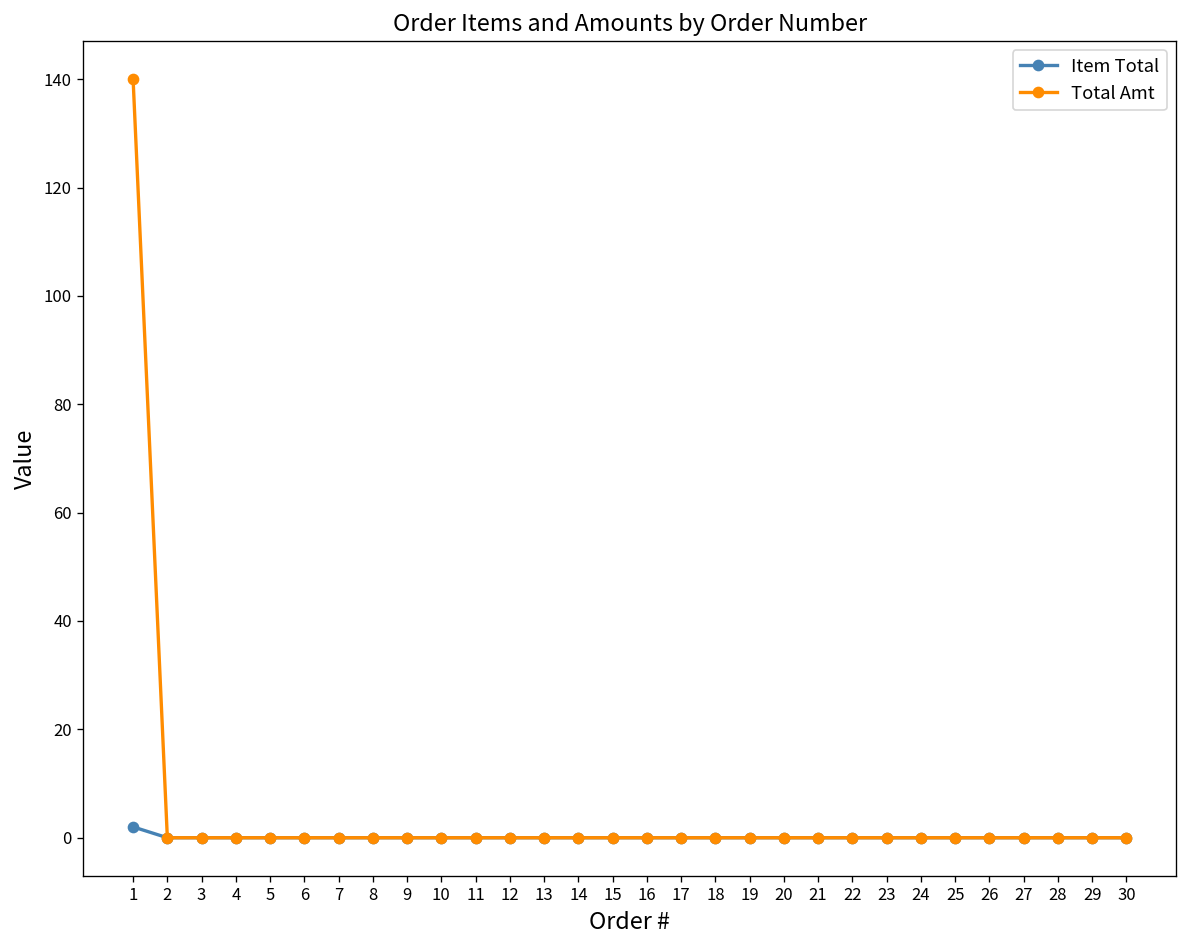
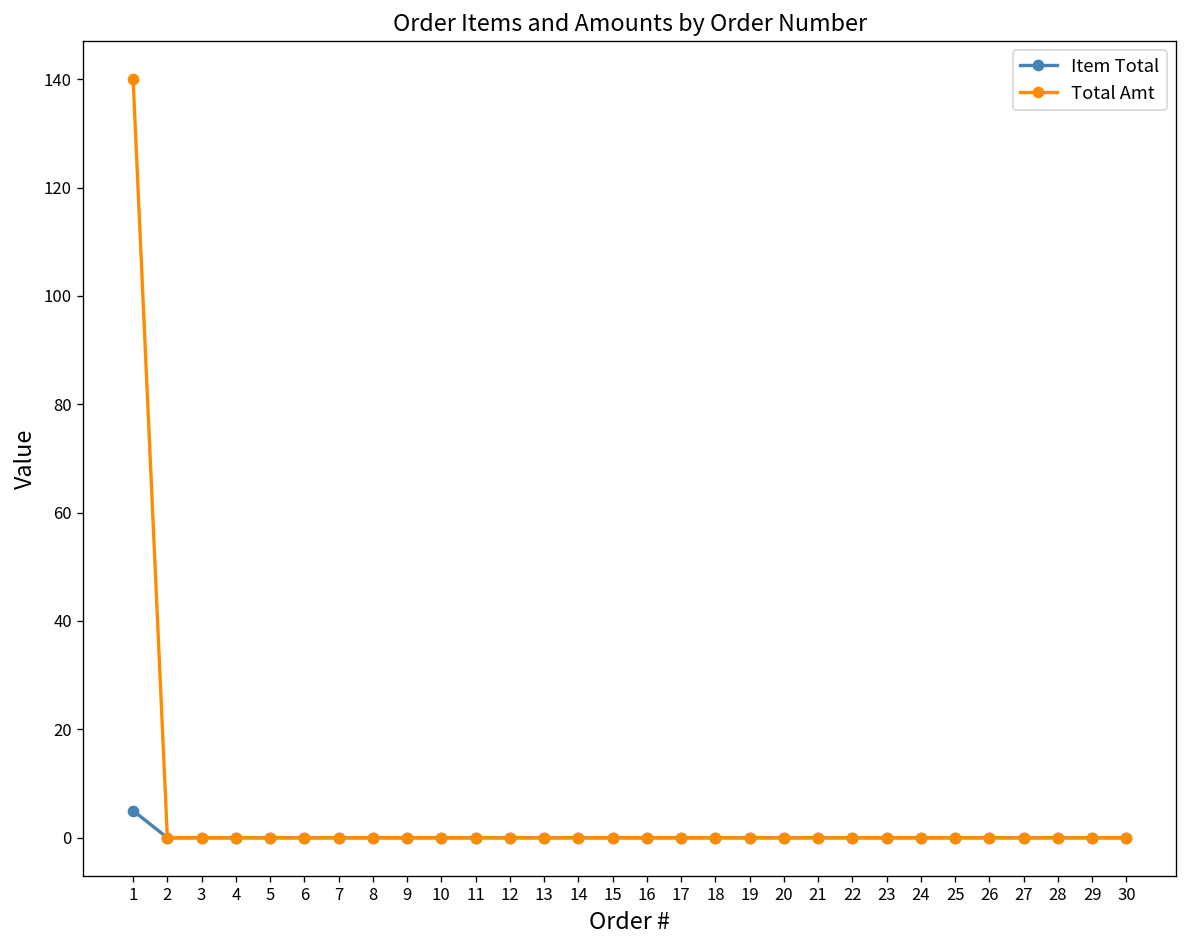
Item Total, 1: 2 -> 5
